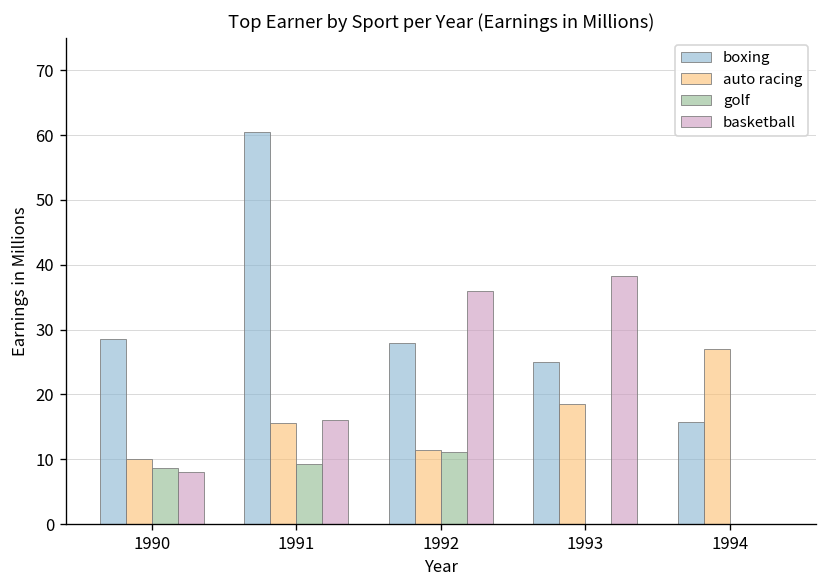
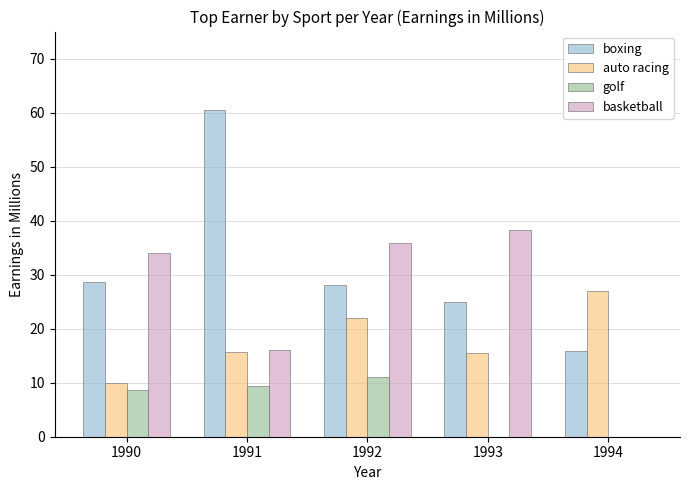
basketball, 1990: 8 -> 34
auto racing, 1992: 11 -> 22
auto racing, 1993: 19 -> 16
